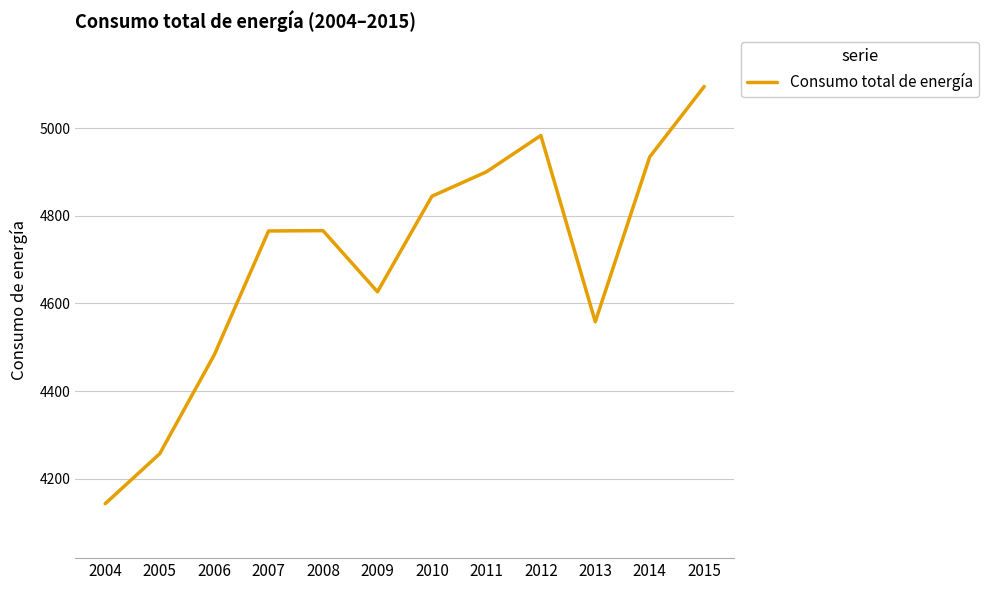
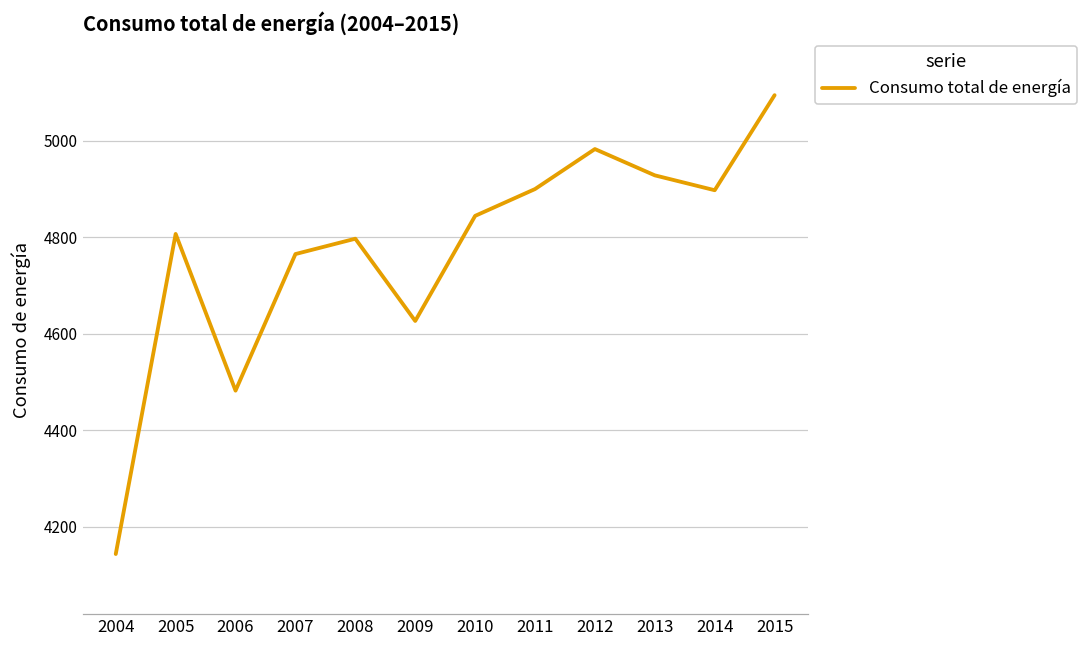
2005: 4260 -> 4810
2008: 4770 -> 4800
2013: 4560 -> 4930
2014: 4930 -> 4900
